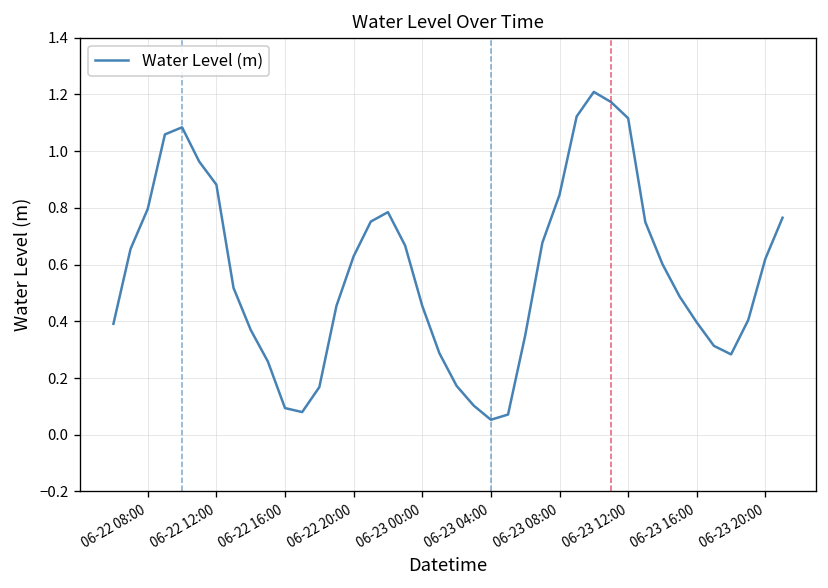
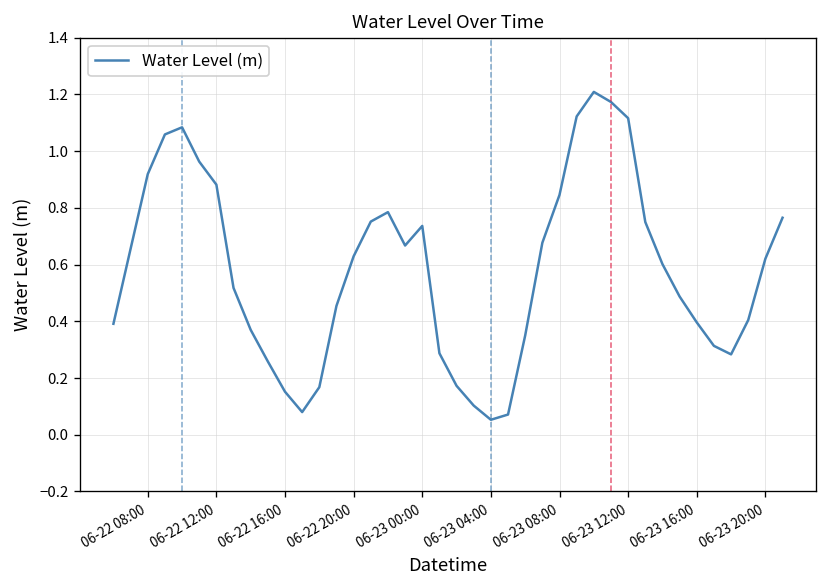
06-22 08:00: 0.80 -> 0.92
06-22 16:00: 0.09 -> 0.15
06-23 00:00: 0.45 -> 0.74
